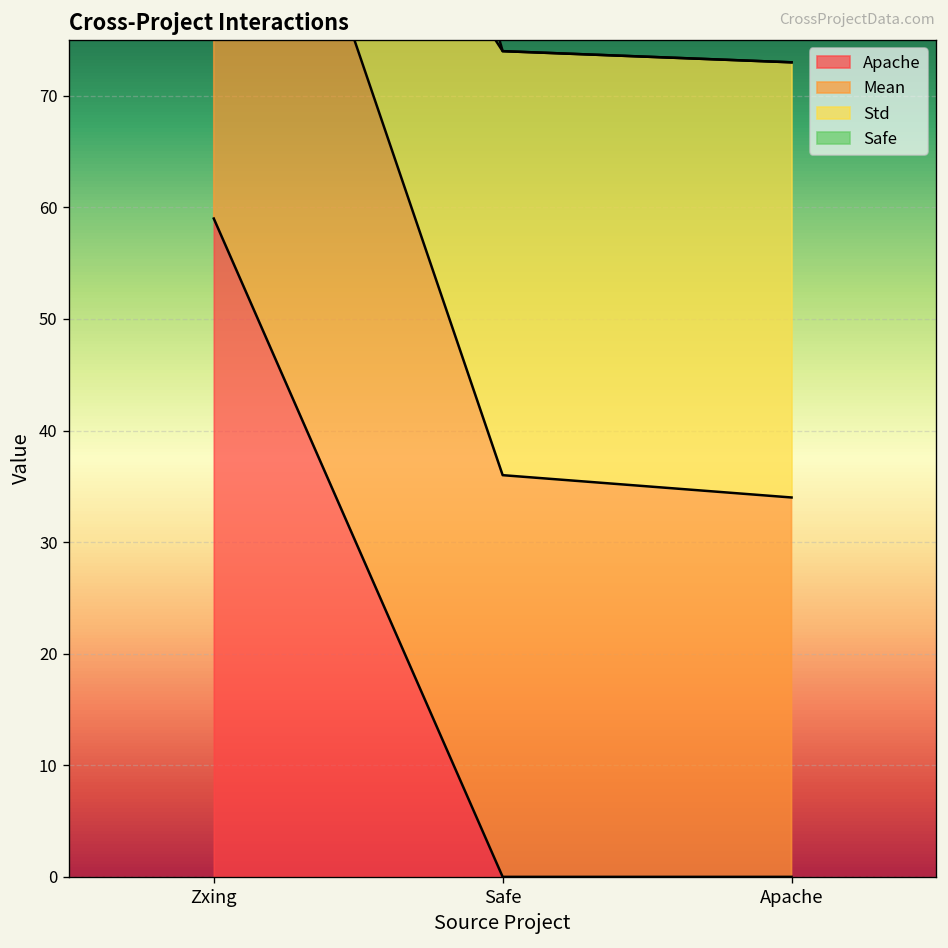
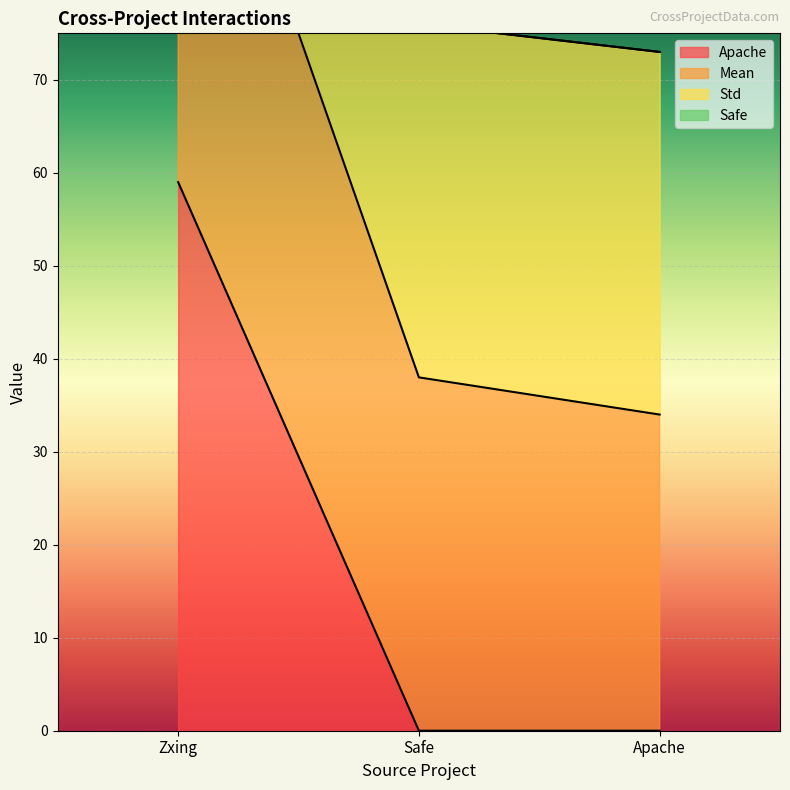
Mean, Safe: 36 -> 38
